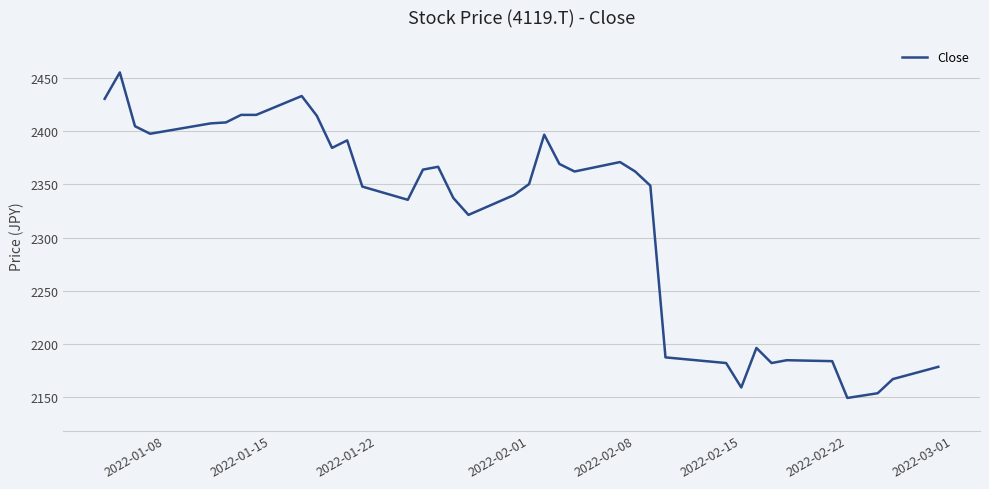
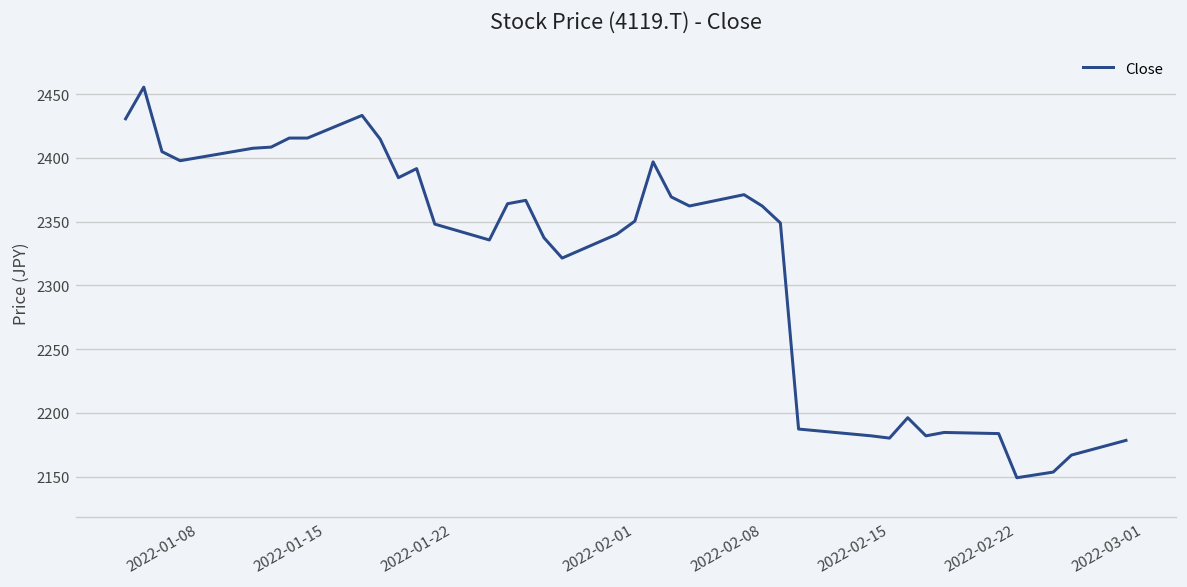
2022-02-15: 2159 -> 2180
